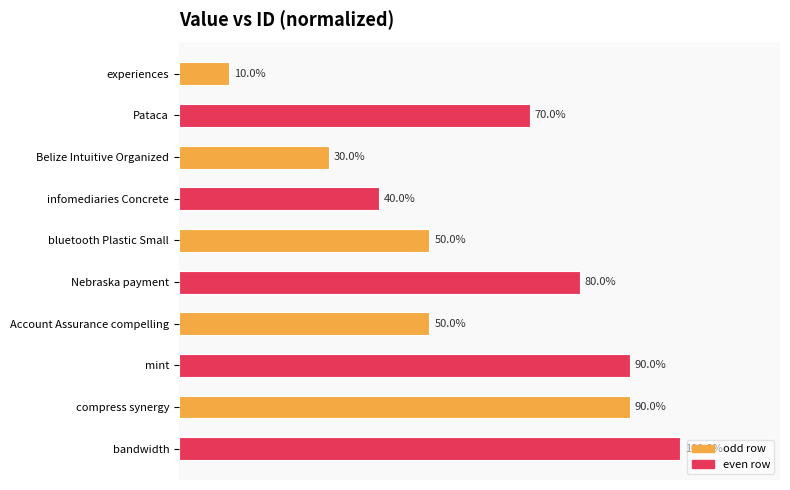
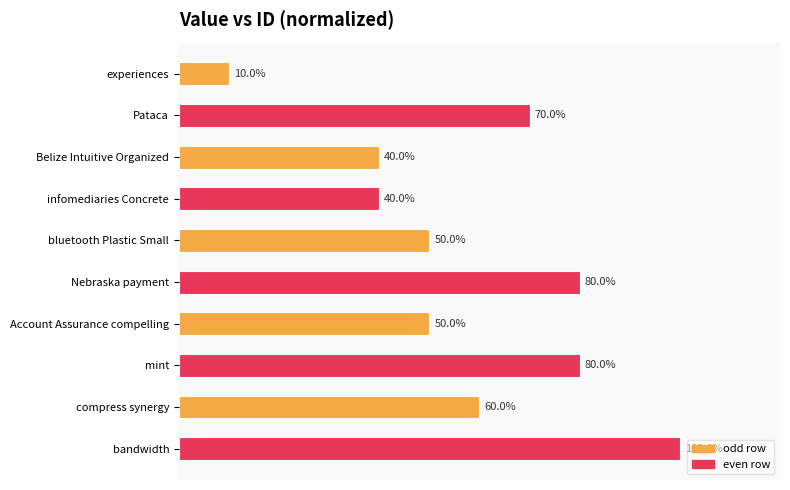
Belize Intuitive Organized: 30.0% -> 40.0%
mint: 90.0% -> 80.0%
compress synergy: 90.0% -> 60.0%
